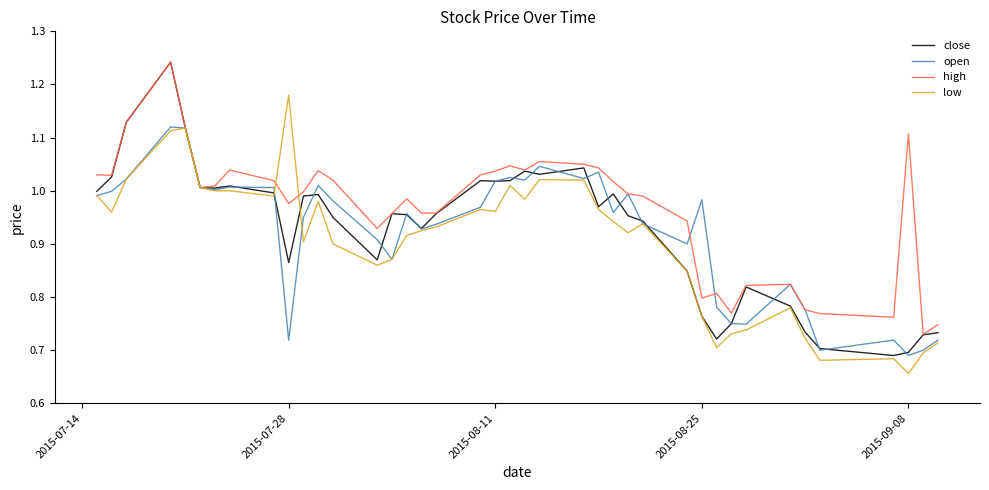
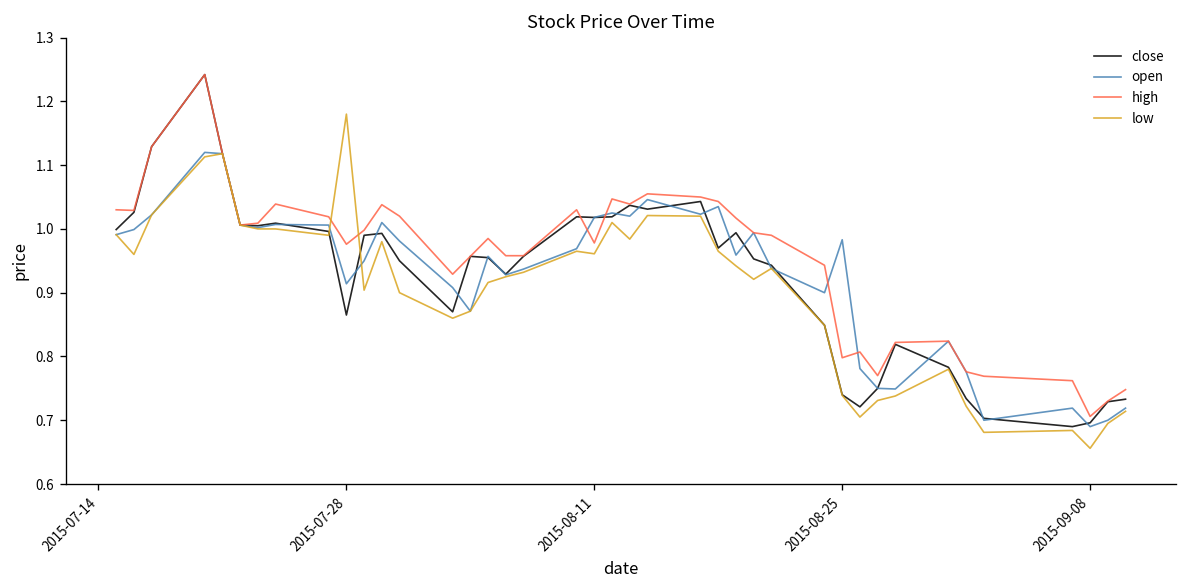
open, 2015-07-28: 0.72 -> 0.91
high, 2015-08-11: 1.04 -> 0.98
close, 2015-08-25: 0.76 -> 0.74
low, 2015-08-25: 0.76 -> 0.74
high, 2015-09-08: 1.11 -> 0.71
